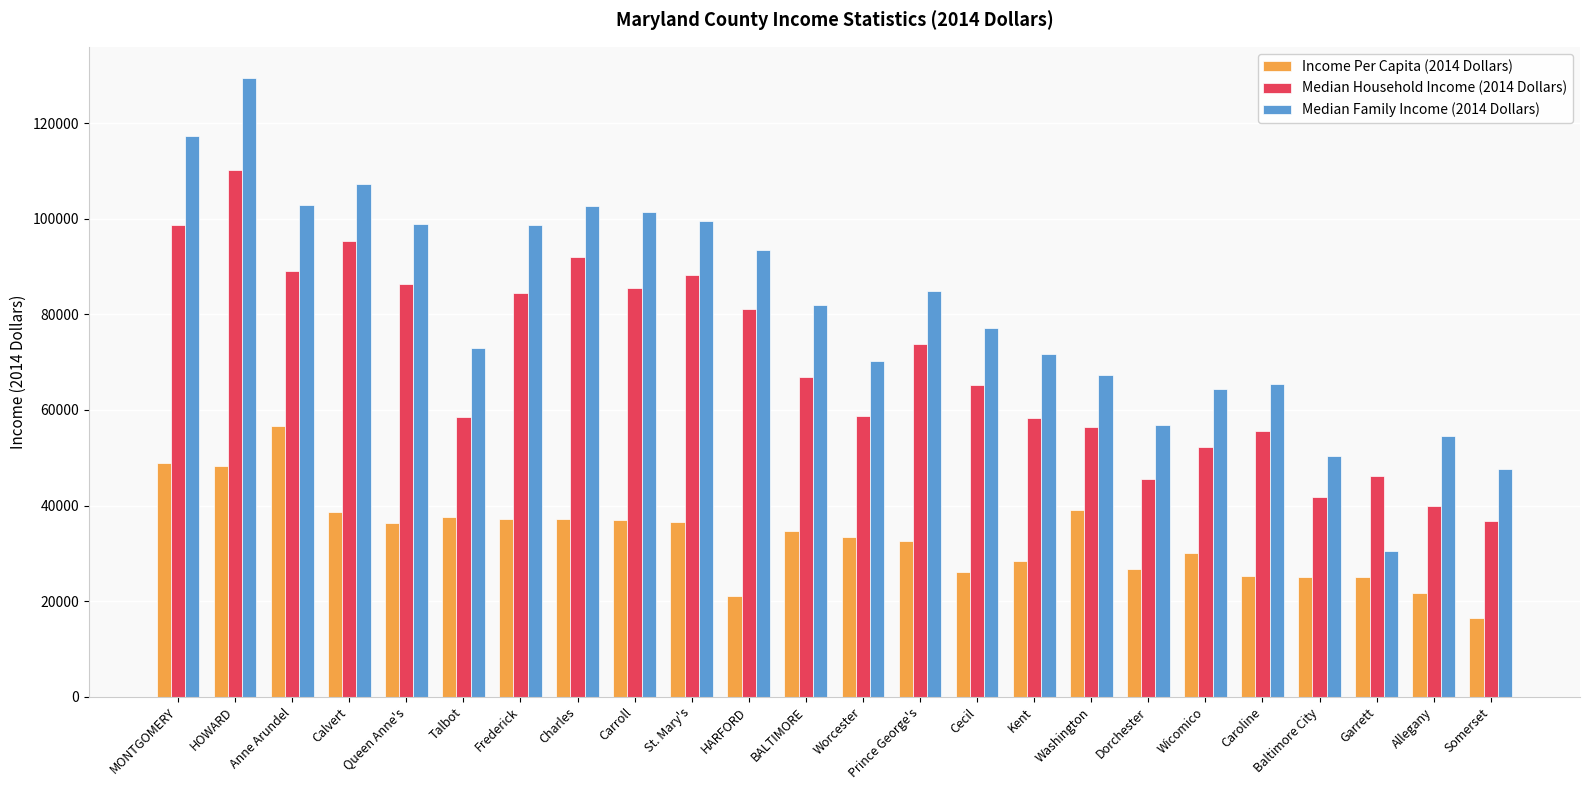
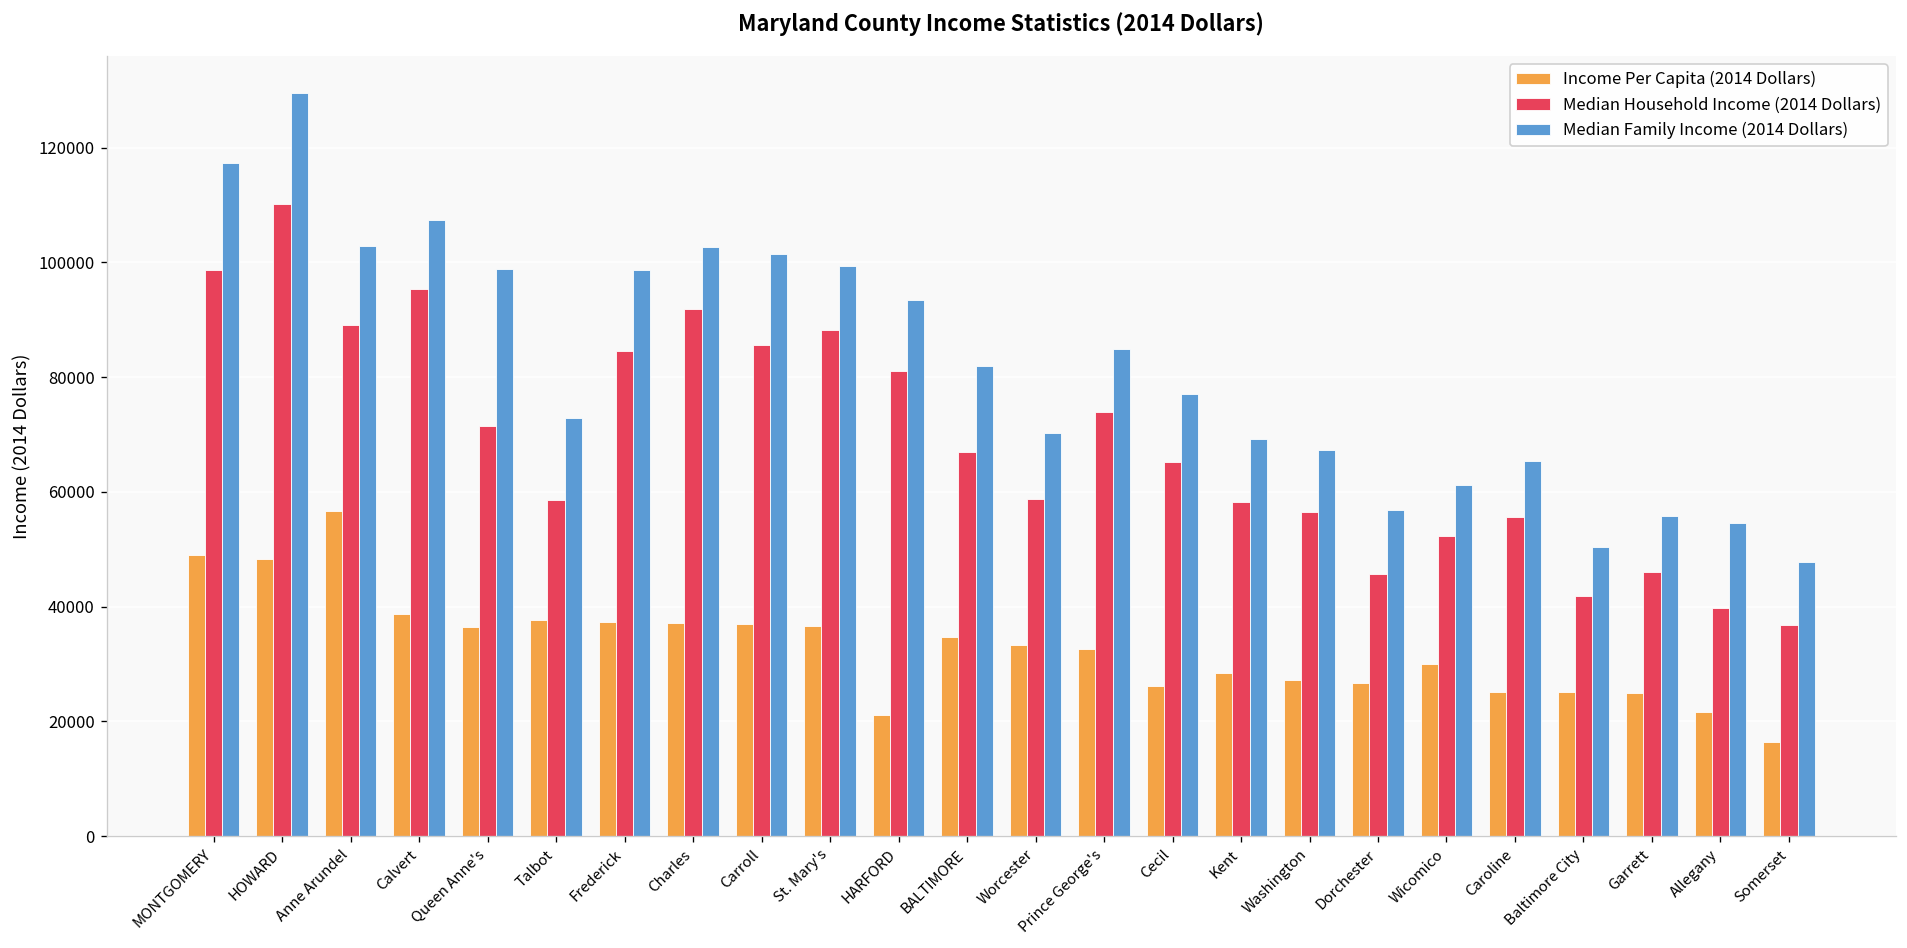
Median Household Income (2014 Dollars), Queen Anne's: 86000 -> 71000
Median Family Income (2014 Dollars), Kent: 72000 -> 69000
Income Per Capita (2014 Dollars), Washington: 39000 -> 27000
Median Family Income (2014 Dollars), Wicomico: 64000 -> 61000
Median Family Income (2014 Dollars), Garrett: 30000 -> 56000
